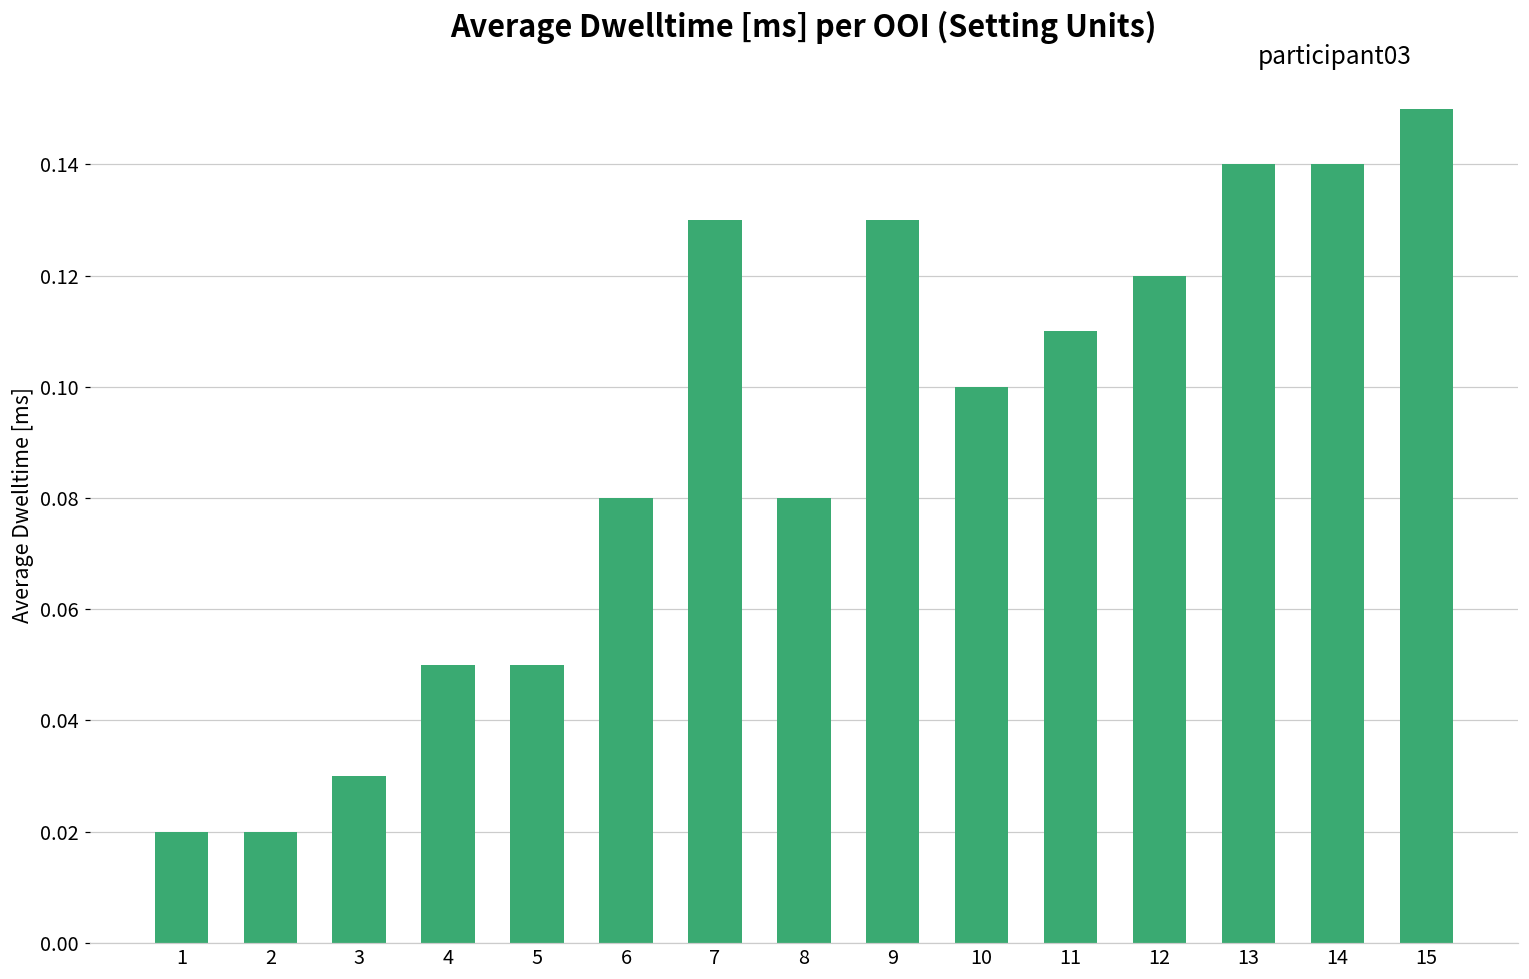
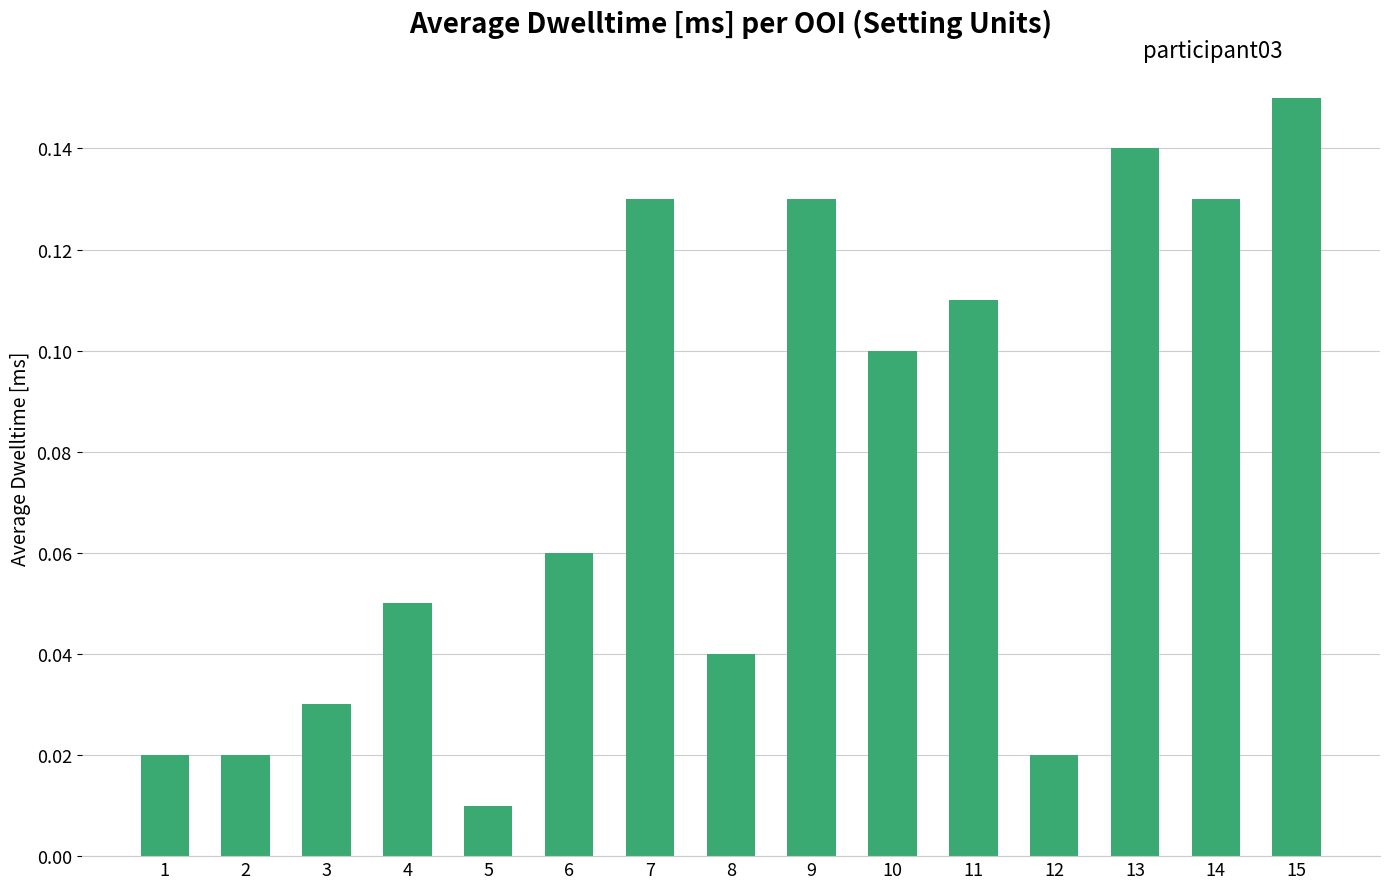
5: 0.05 -> 0.01
6: 0.08 -> 0.06
8: 0.08 -> 0.04
12: 0.12 -> 0.02
14: 0.14 -> 0.13
